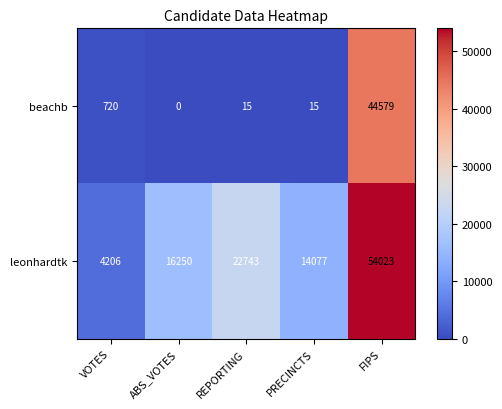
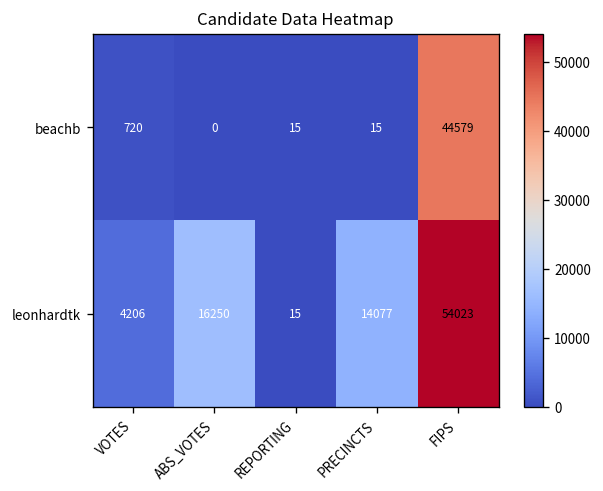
leonhardtk, REPORTING: 22743 -> 15
